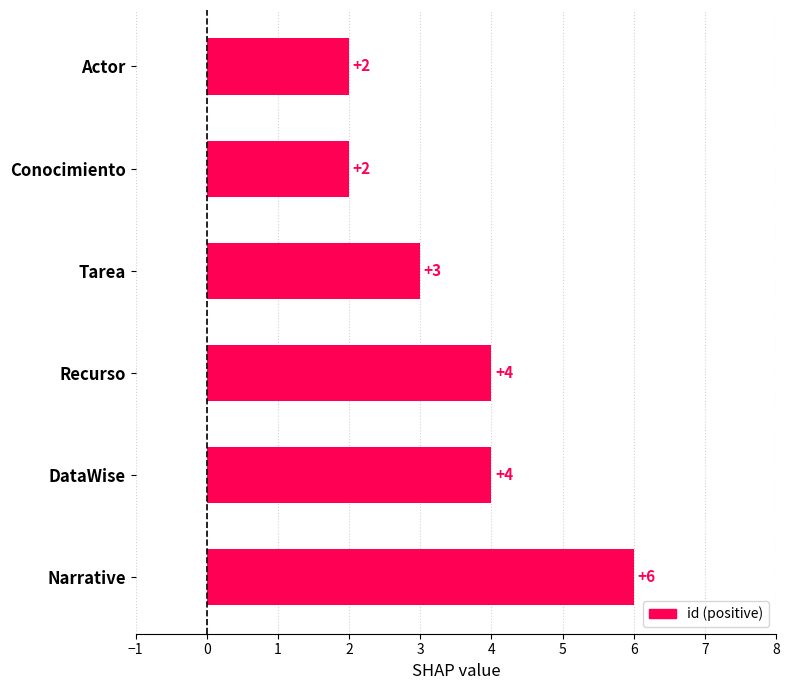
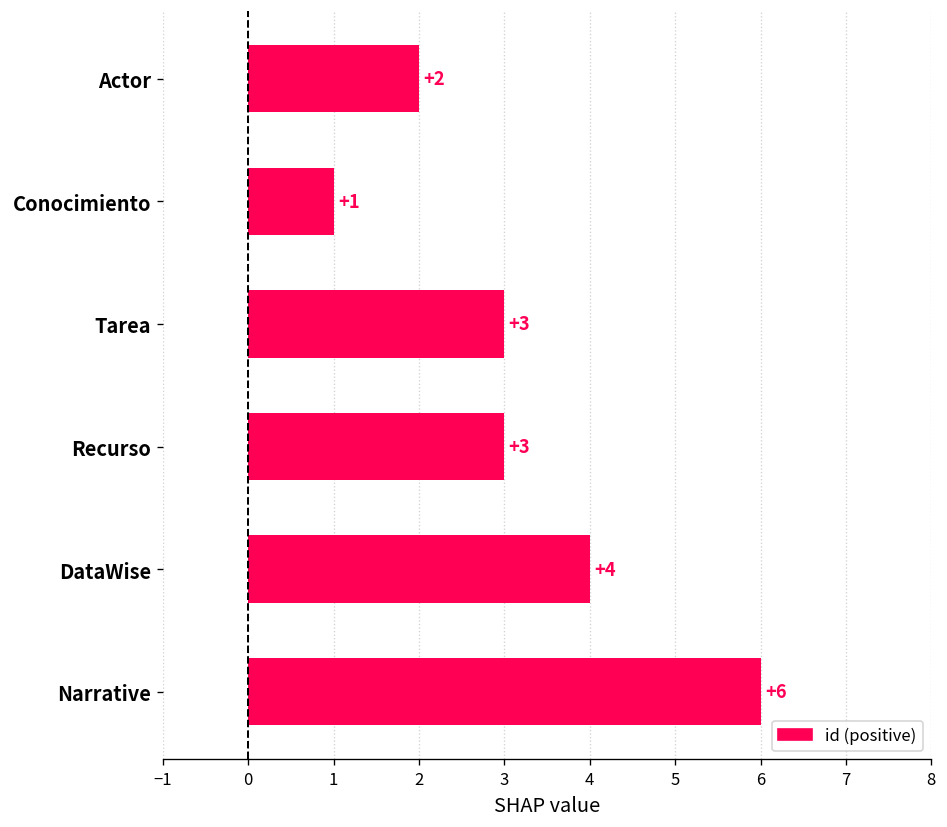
Conocimiento: +2 -> +1
Recurso: +4 -> +3
